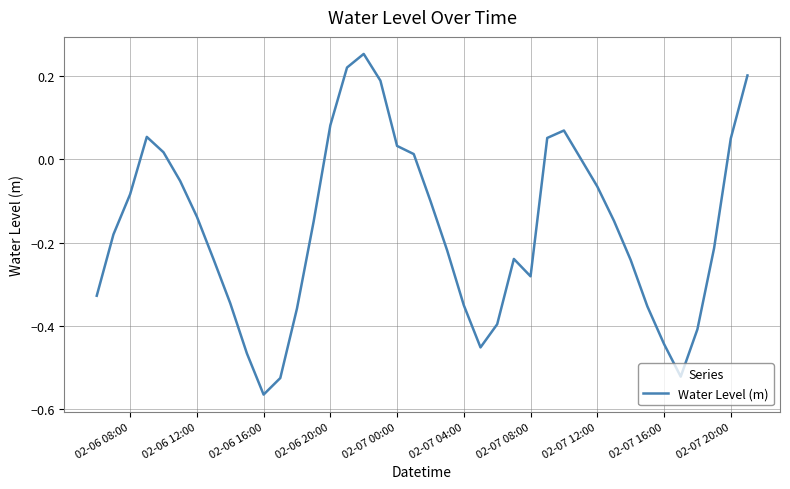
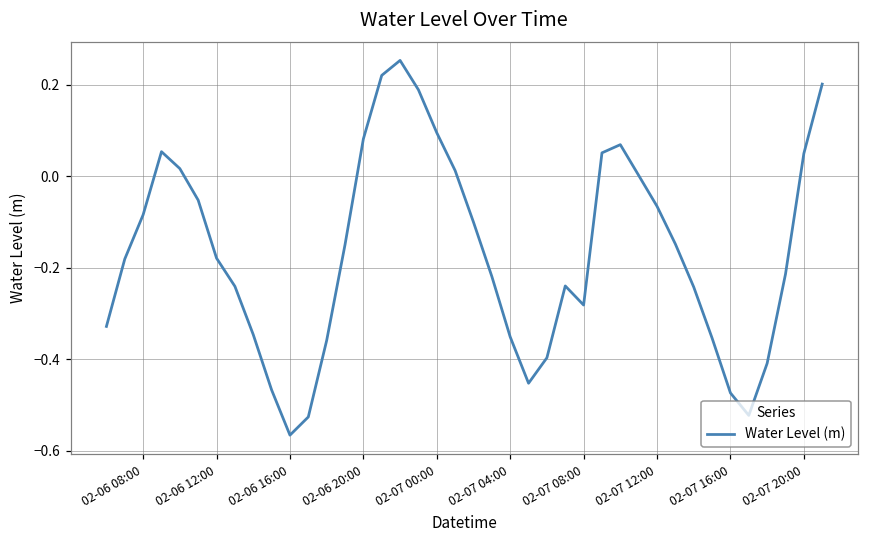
02-06 12:00: -0.14 -> -0.18
02-07 00:00: 0.03 -> 0.10
02-07 16:00: -0.44 -> -0.47
